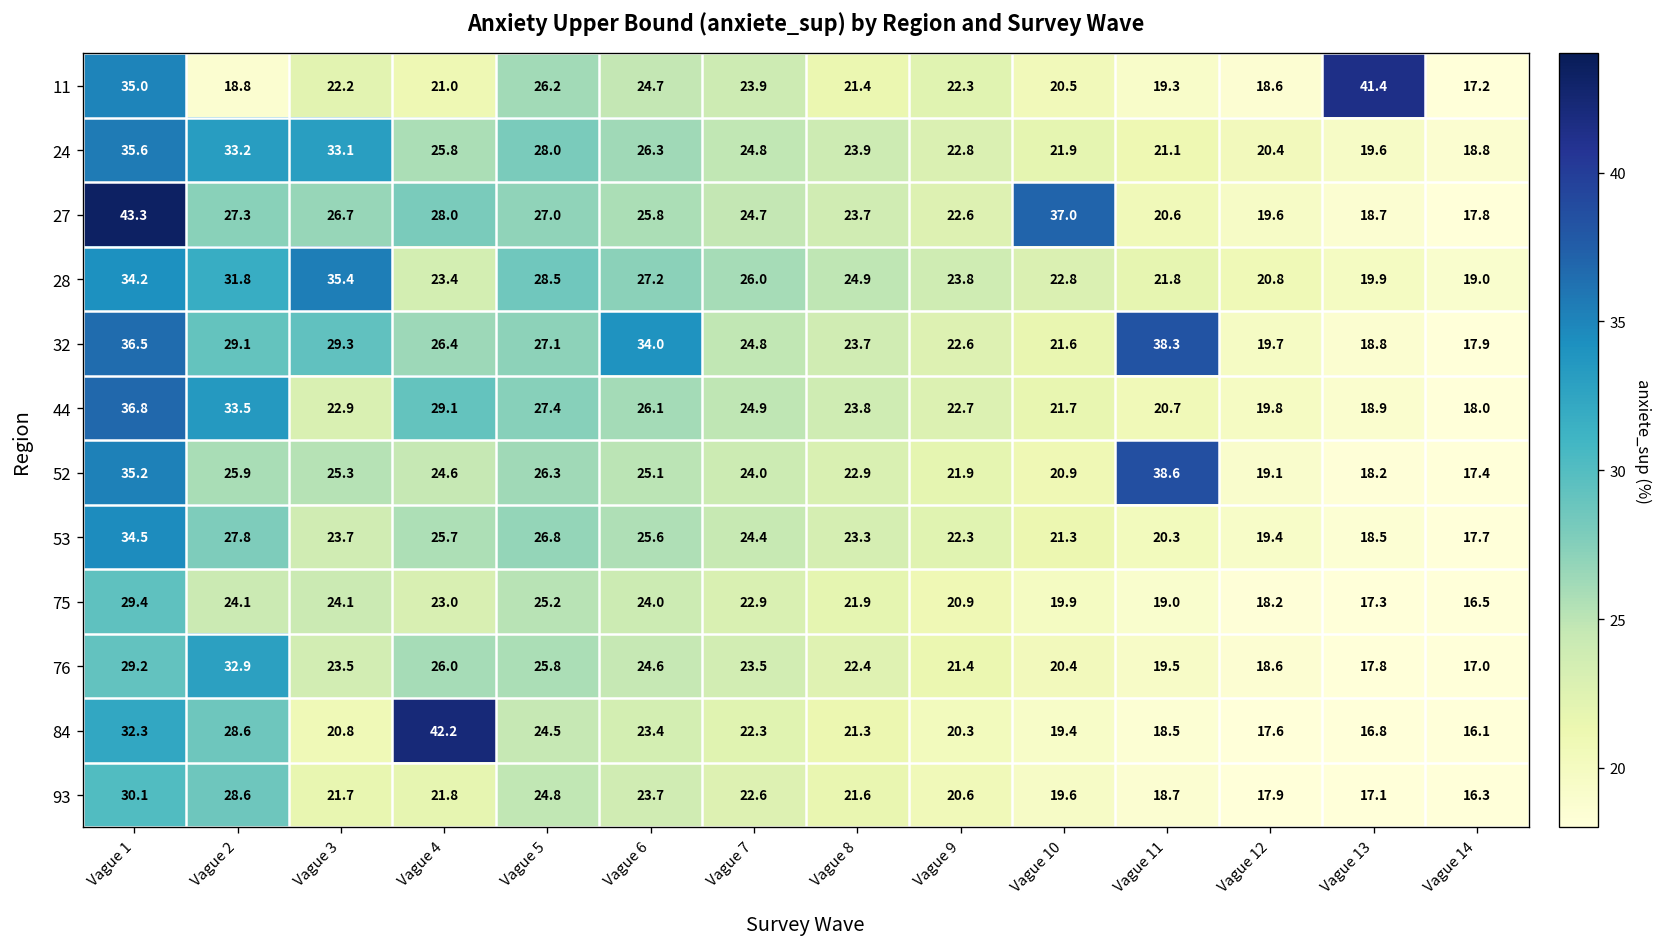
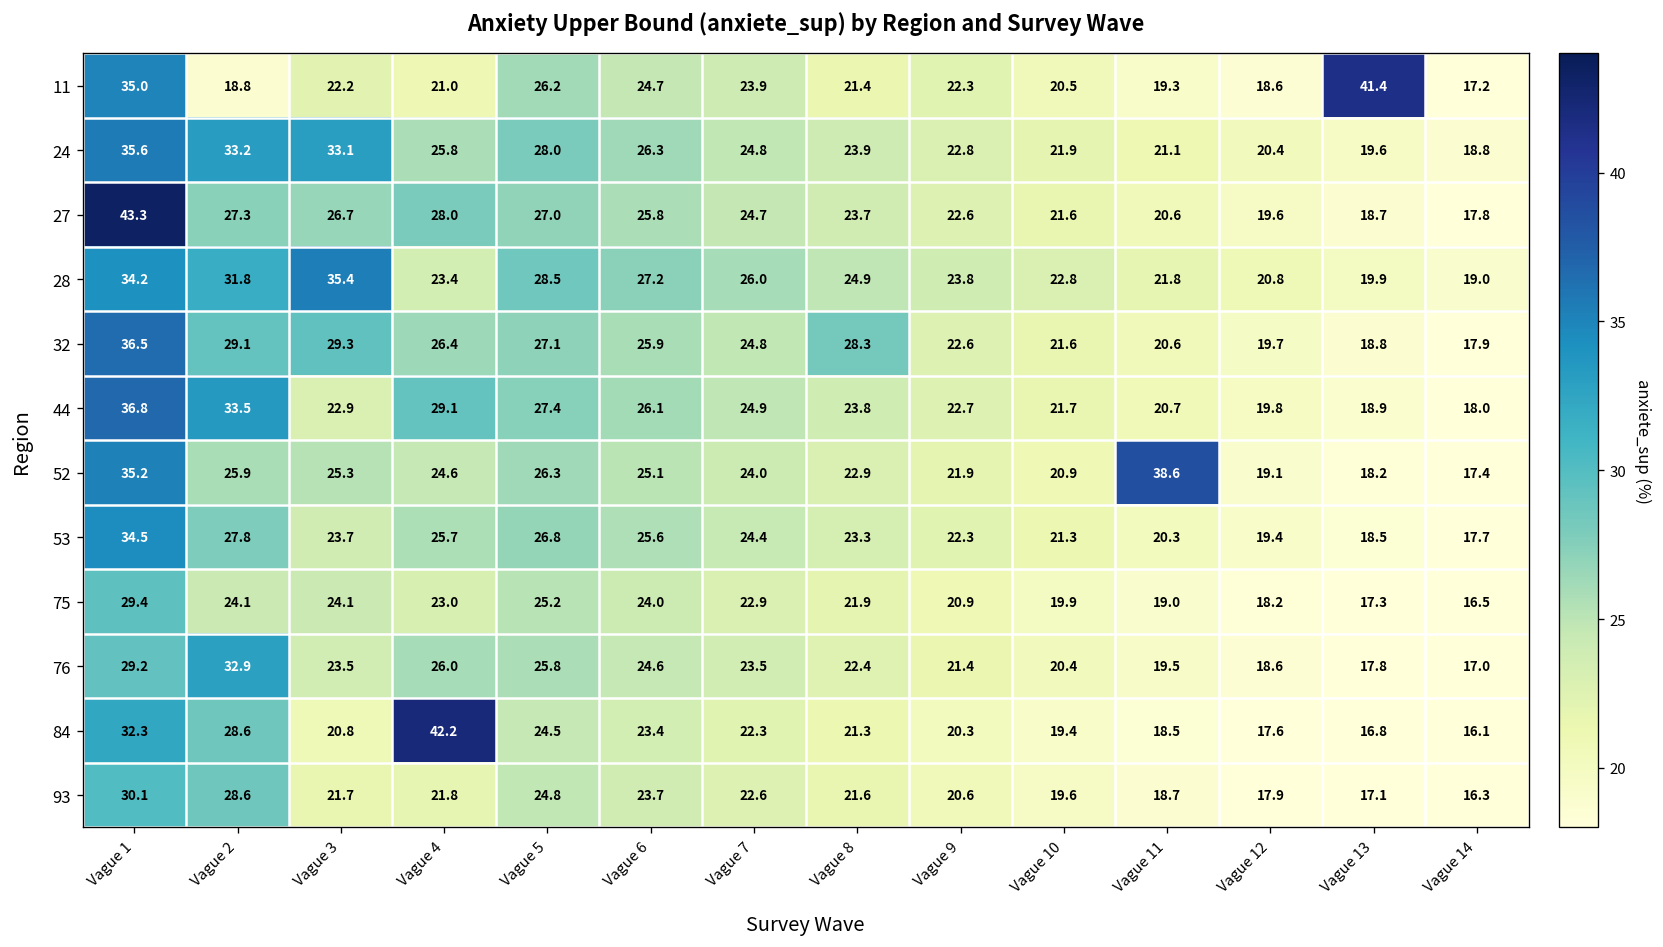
27, Vague 10: 37.0 -> 21.6
32, Vague 6: 34.0 -> 25.9
32, Vague 8: 23.7 -> 28.3
32, Vague 11: 38.3 -> 20.6
